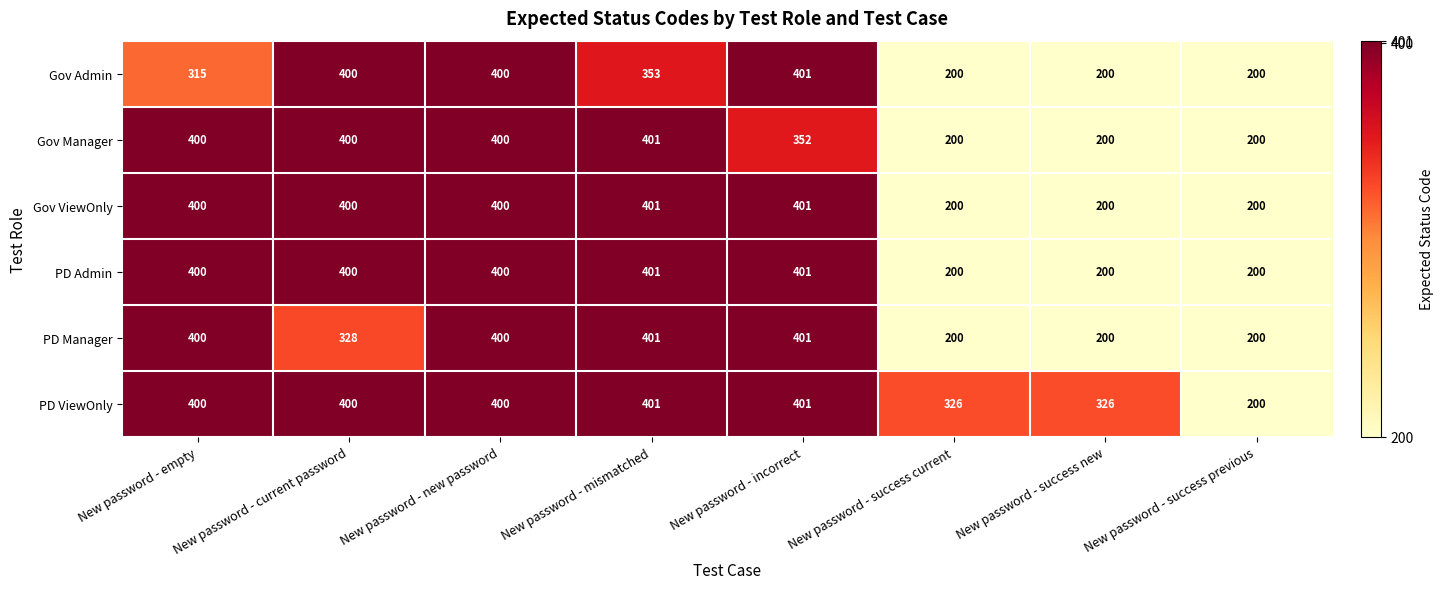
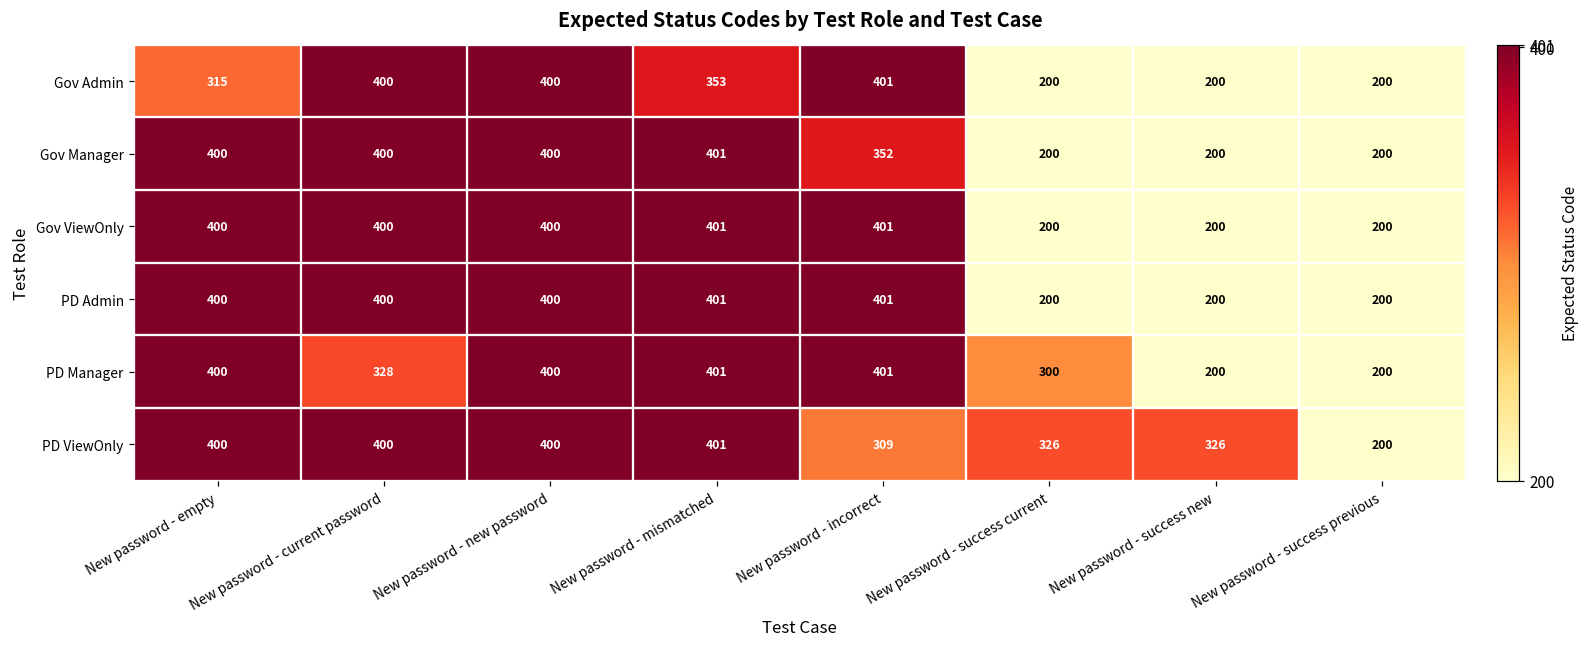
PD Manager, New password - success current: 200 -> 300
PD ViewOnly, New password - incorrect: 401 -> 309
